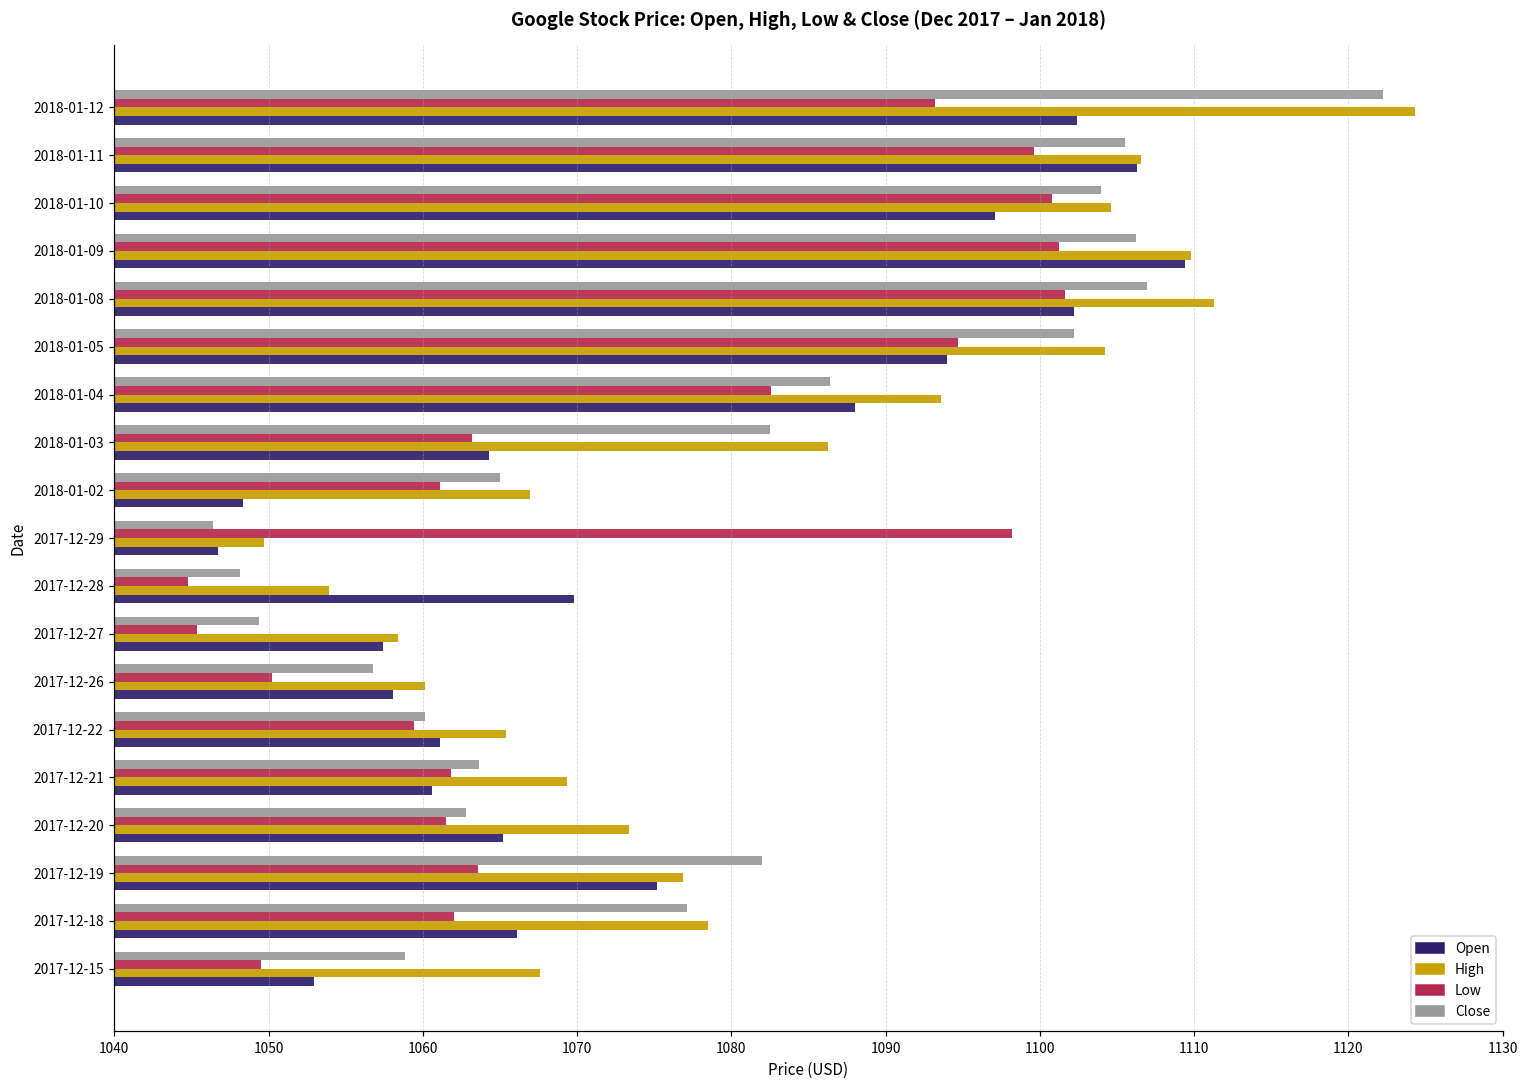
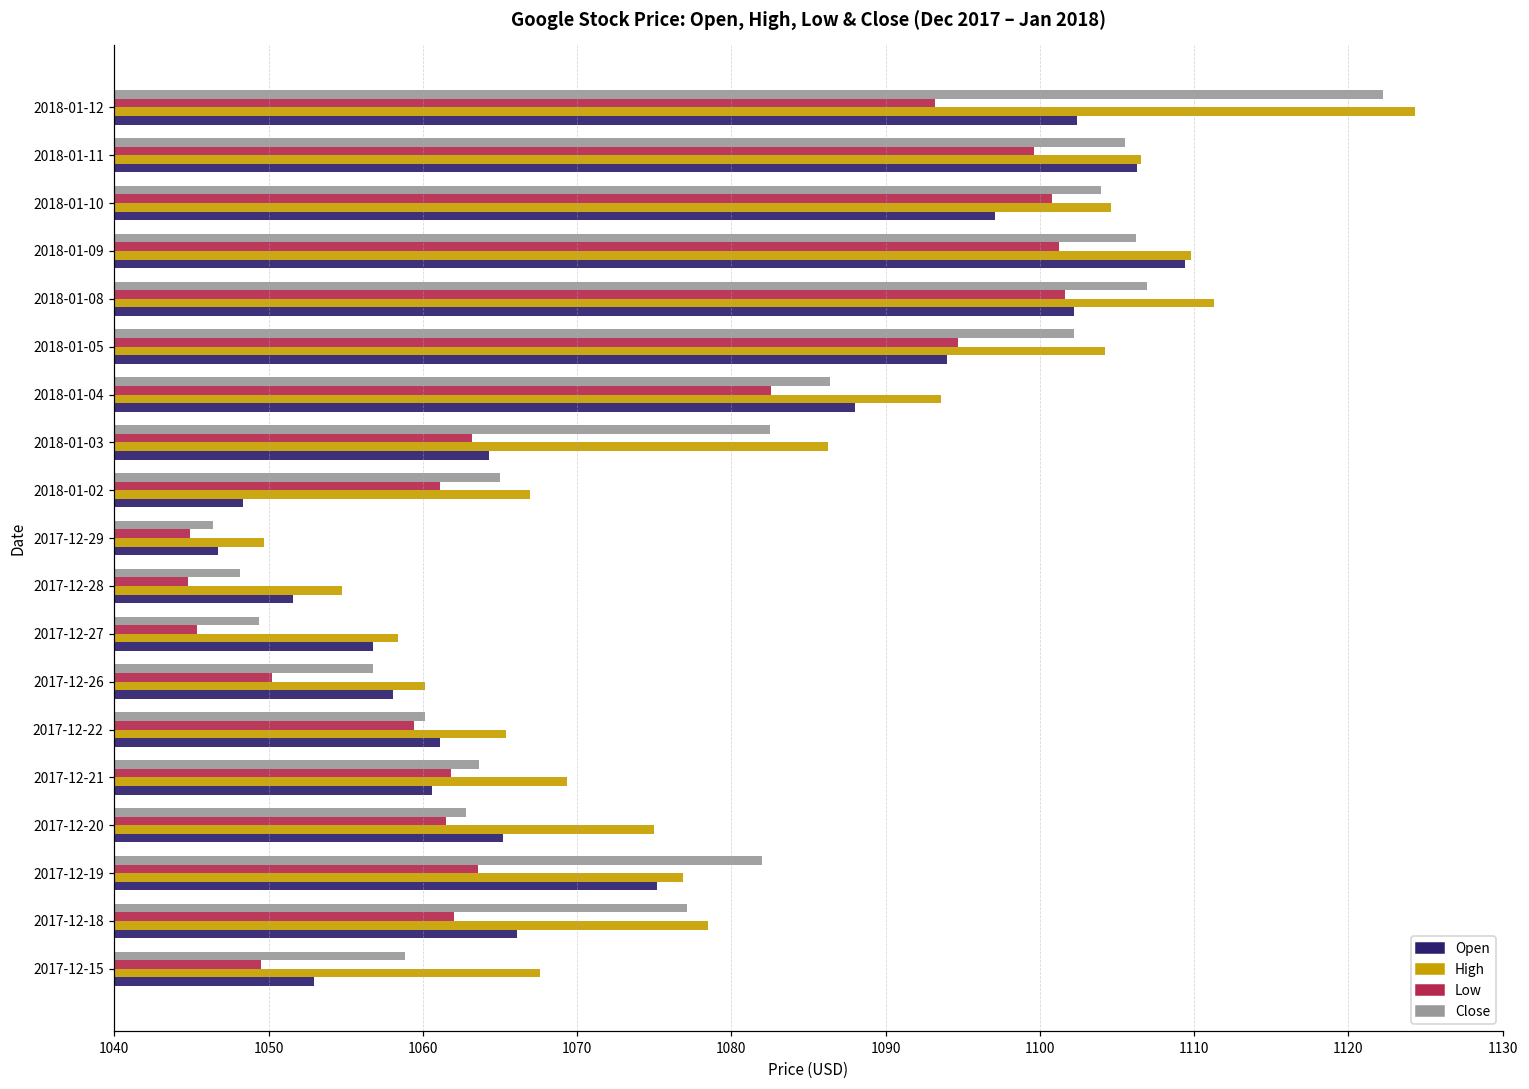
Low, 2017-12-29: 1098.2 -> 1044.9
High, 2017-12-28: 1053.9 -> 1054.8
Open, 2017-12-28: 1069.8 -> 1051.6
Open, 2017-12-27: 1057.4 -> 1056.8
High, 2017-12-20: 1073.4 -> 1075.0
